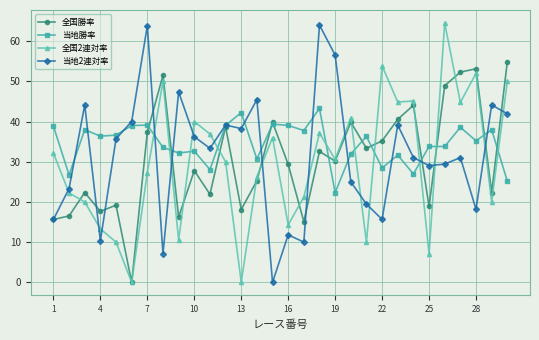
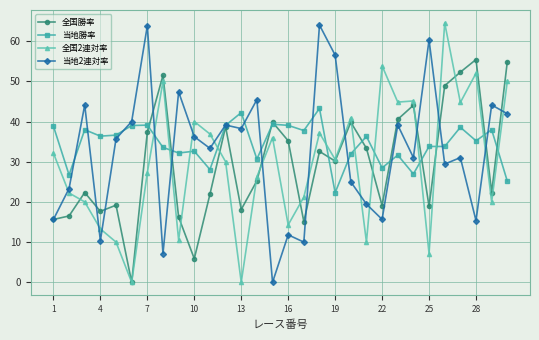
全国勝率, 10: 28 -> 6
全国勝率, 16: 29 -> 35
全国勝率, 22: 35 -> 19
当地2連対率, 25: 29 -> 60
全国勝率, 28: 53 -> 55
当地2連対率, 28: 18 -> 15
